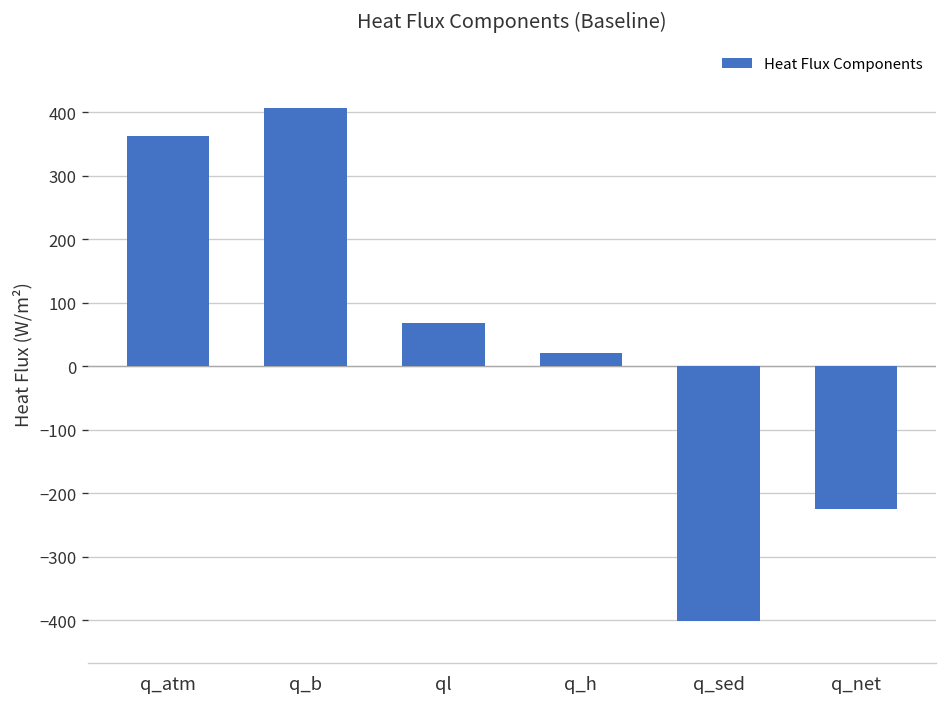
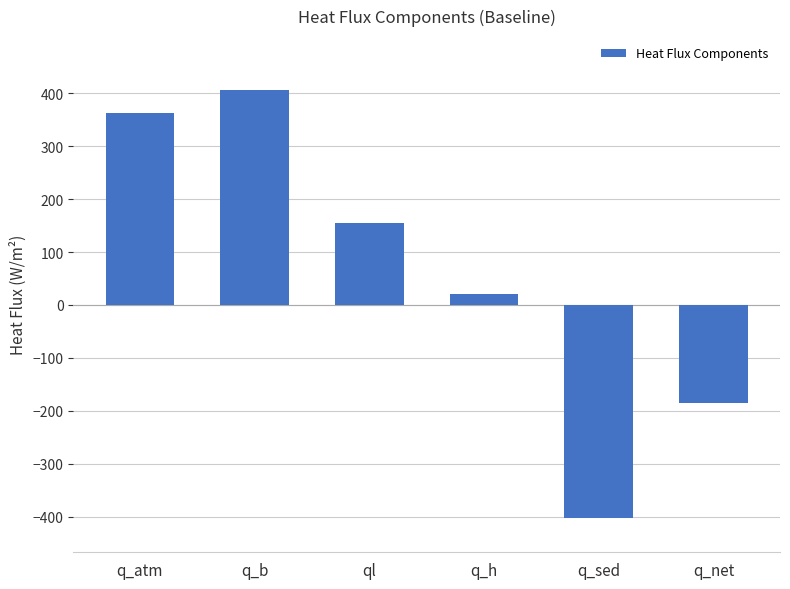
ql: 70 -> 160
q_net: -230 -> -190
